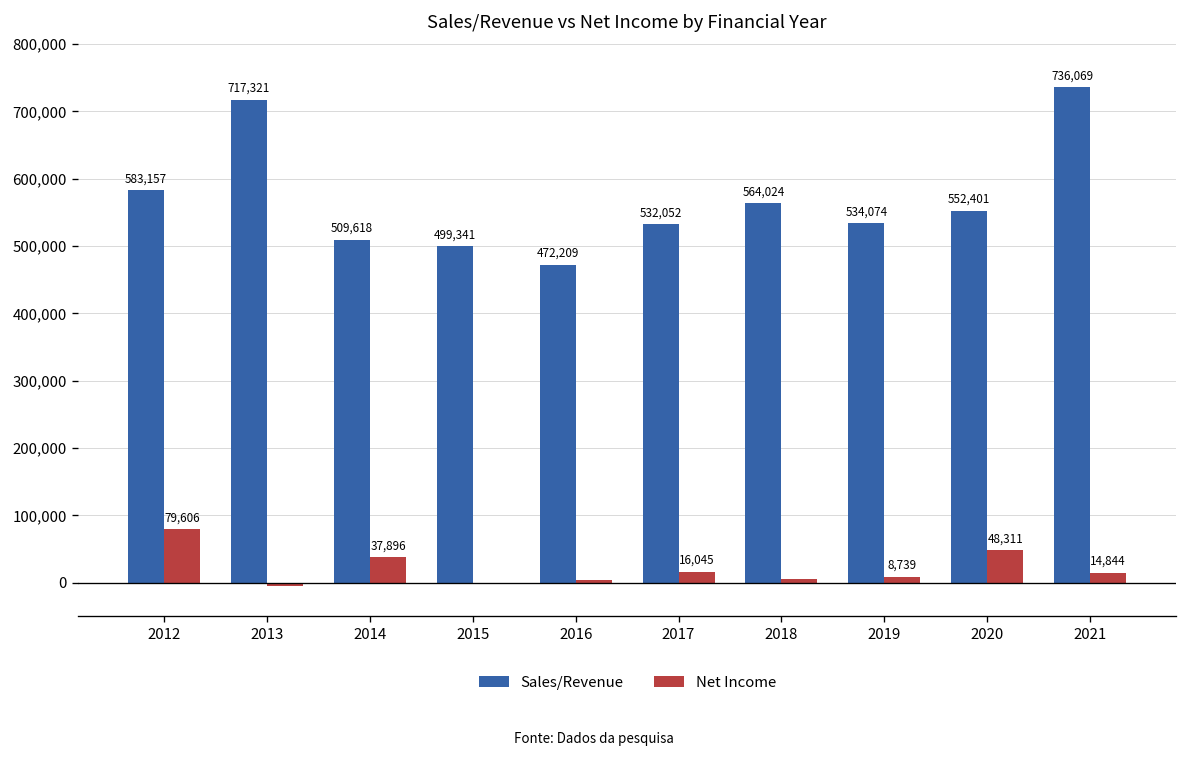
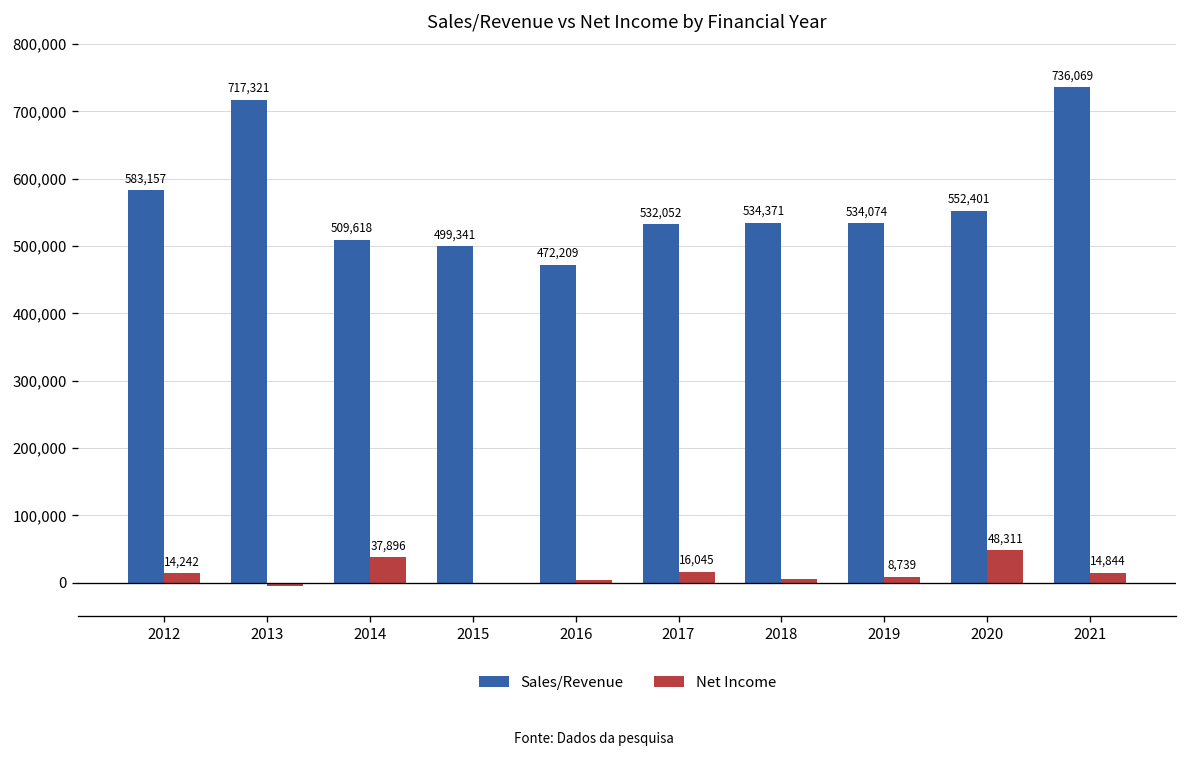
Net Income, 2012: 79,606 -> 14,242
Sales/Revenue, 2018: 564,024 -> 534,371
